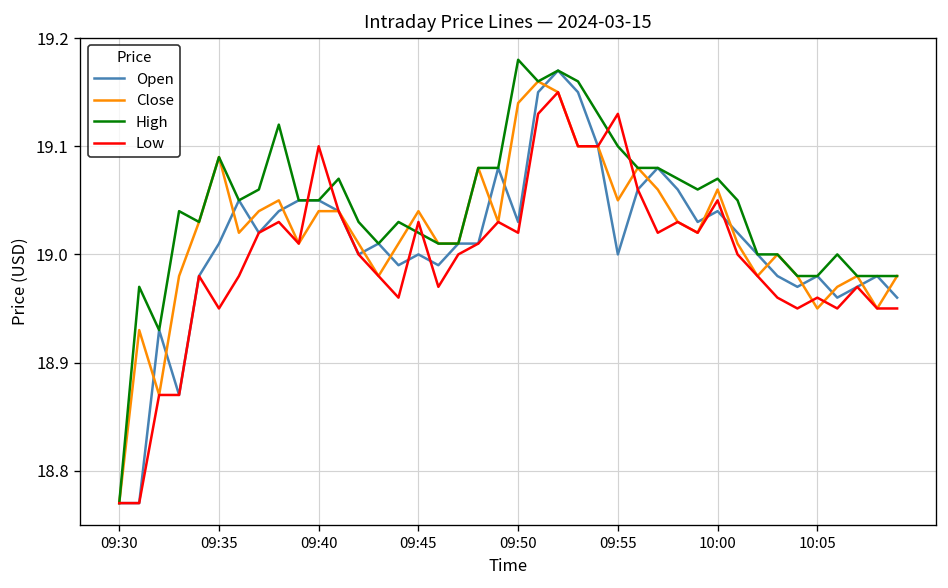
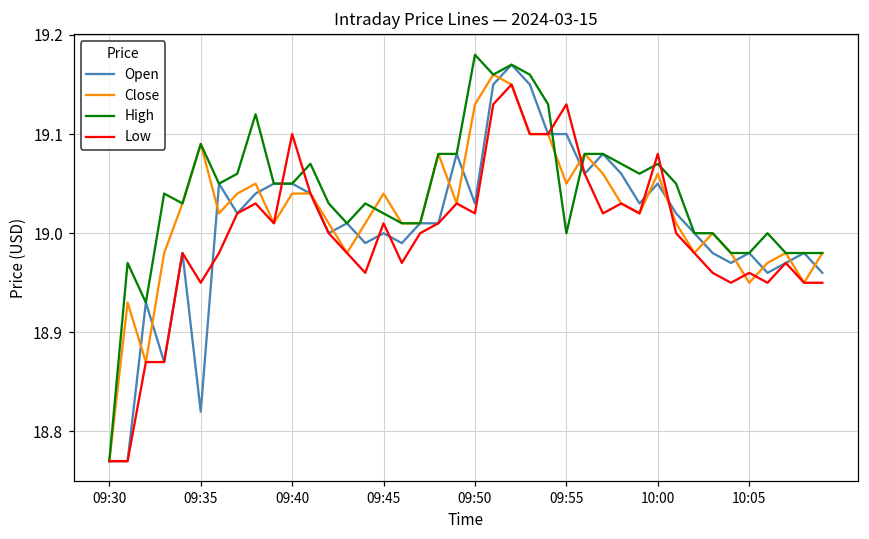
Open, 09:35: 19.01 -> 18.82
Low, 09:45: 19.03 -> 19.01
Close, 09:50: 19.14 -> 19.13
Open, 09:55: 19.0 -> 19.1
High, 09:55: 19.1 -> 19.0
Open, 10:00: 19.04 -> 19.05
Low, 10:00: 19.05 -> 19.08
